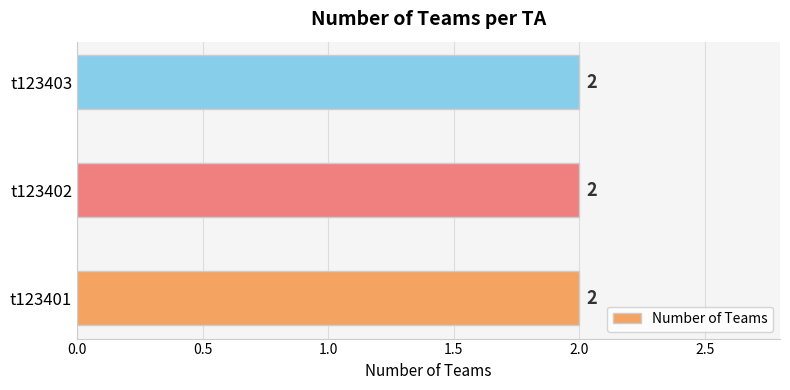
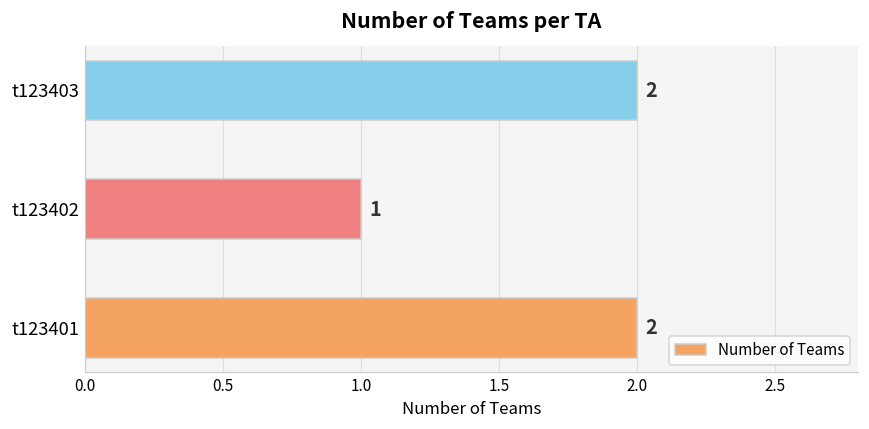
t123402: 2 -> 1
